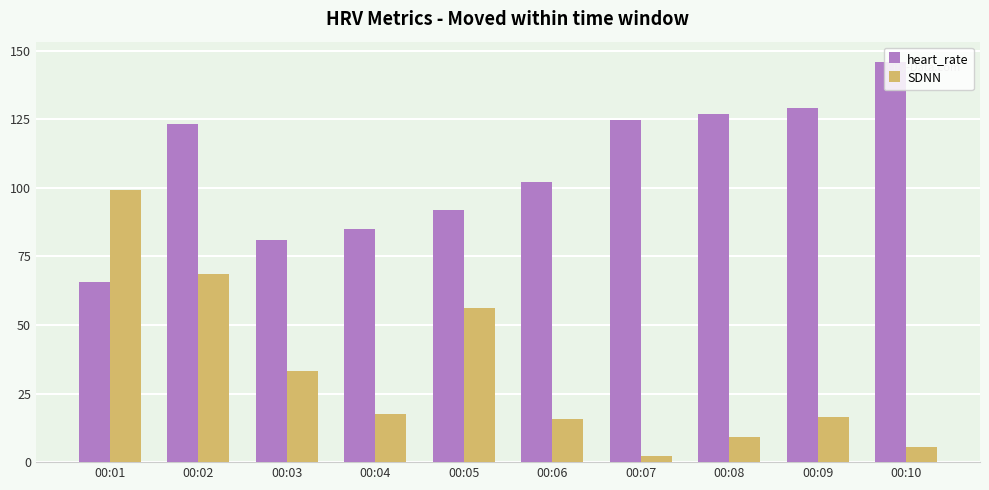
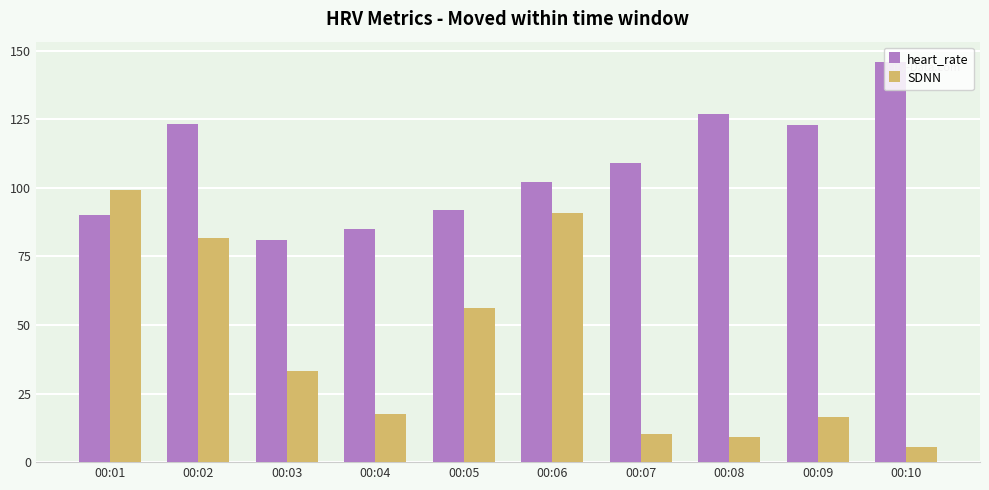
heart_rate, 00:01: 66 -> 90
SDNN, 00:02: 68 -> 82
SDNN, 00:06: 16 -> 91
heart_rate, 00:07: 125 -> 109
SDNN, 00:07: 2 -> 10
heart_rate, 00:09: 129 -> 123
